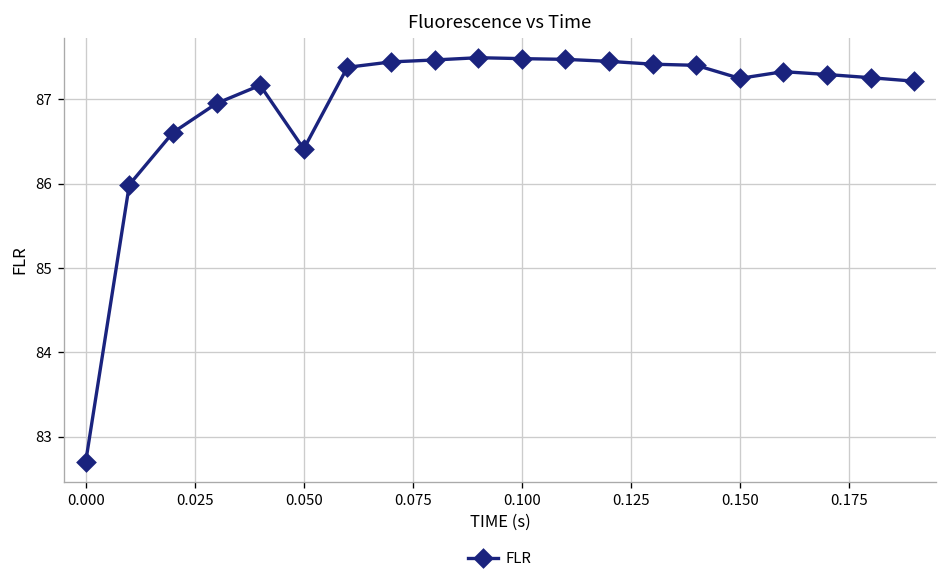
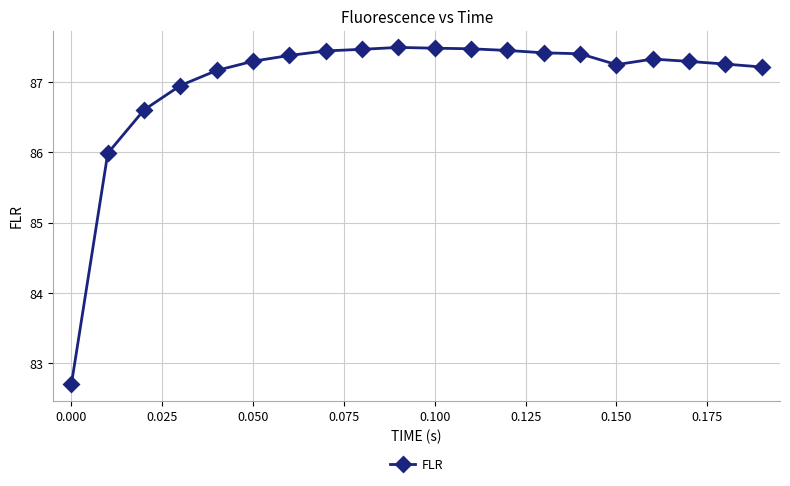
0.050: 86.4 -> 87.3
